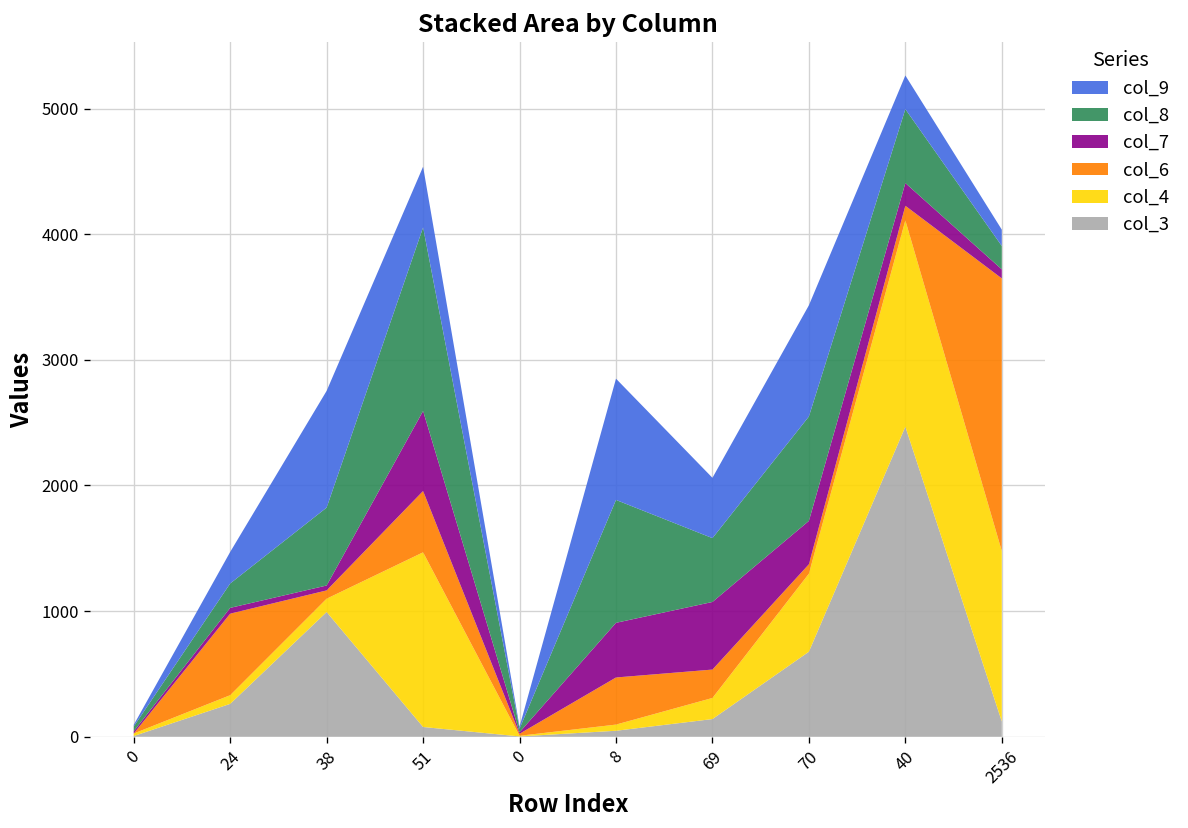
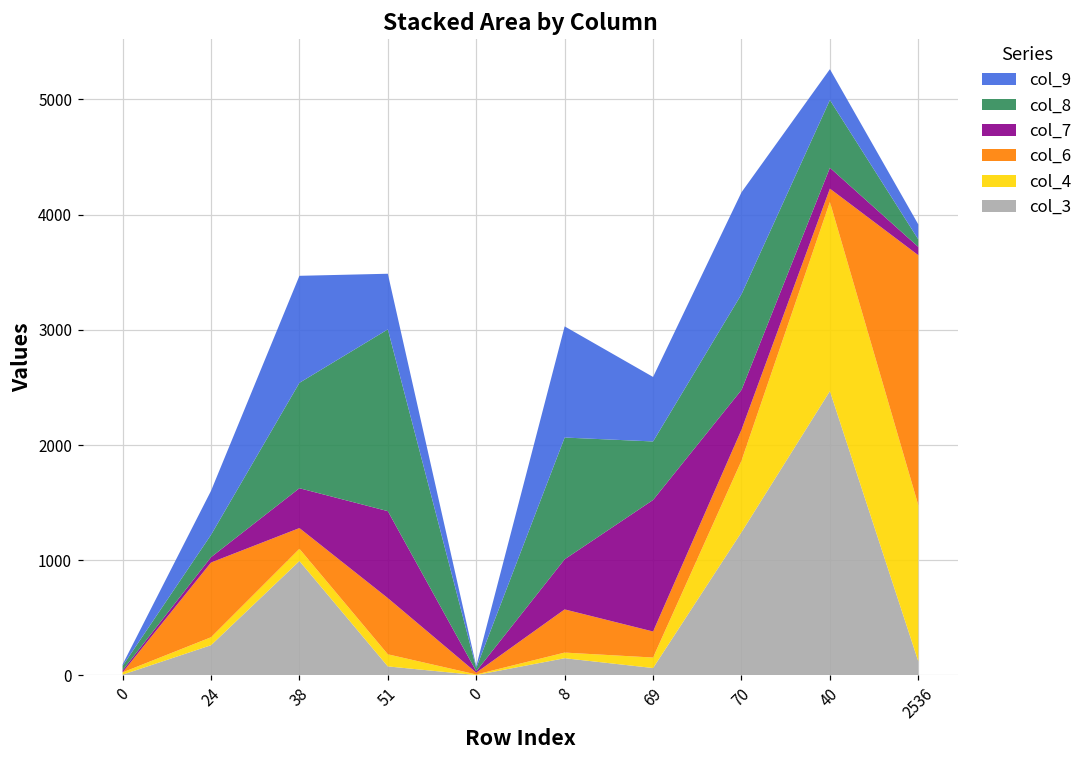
col_9, 24: 250 -> 380
col_6, 38: 70 -> 180
col_7, 38: 40 -> 350
col_8, 38: 620 -> 920
col_4, 51: 1390 -> 110
col_7, 51: 640 -> 760
col_8, 51: 1460 -> 1580
col_3, 8: 50 -> 150
col_8, 8: 980 -> 1060
col_3, 69: 140 -> 60
col_4, 69: 170 -> 90
col_7, 69: 540 -> 1140
col_9, 69: 480 -> 560
col_3, 70: 680 -> 1240
col_6, 70: 80 -> 270
col_8, 2536: 190 -> 70
